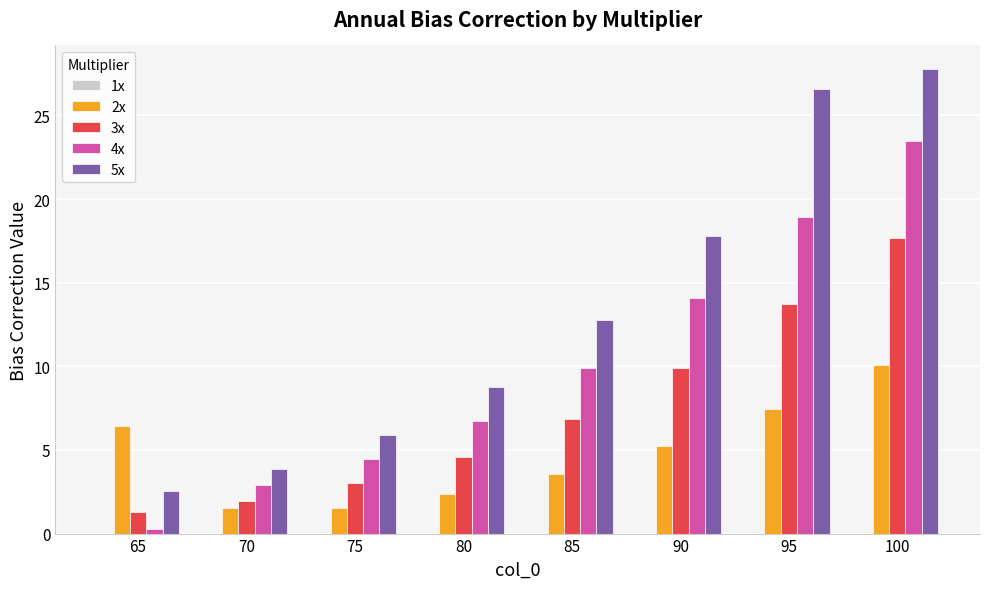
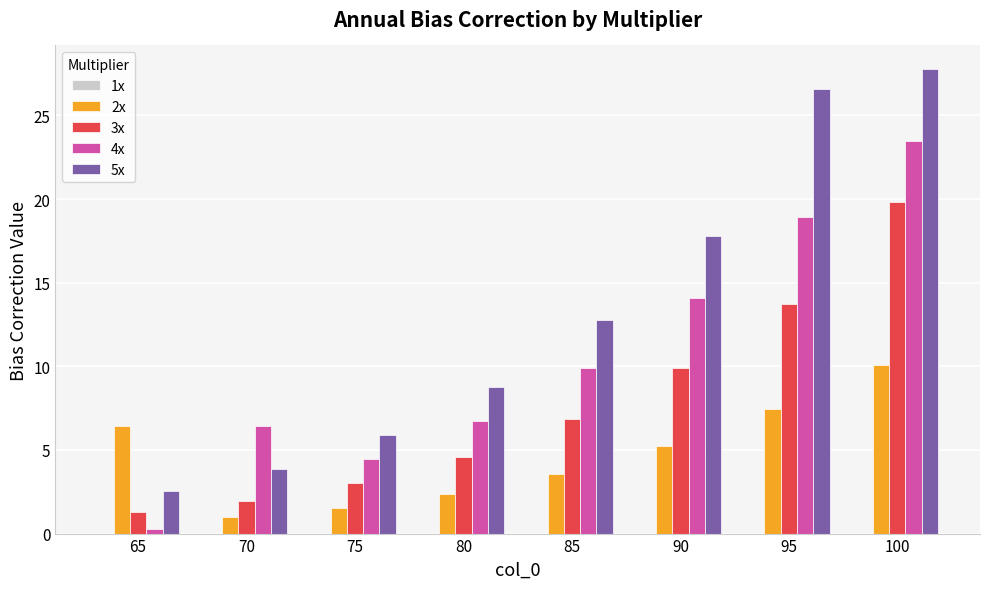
2x, 70: 1.5 -> 1.0
4x, 70: 2.9 -> 6.4
3x, 100: 17.7 -> 19.8
